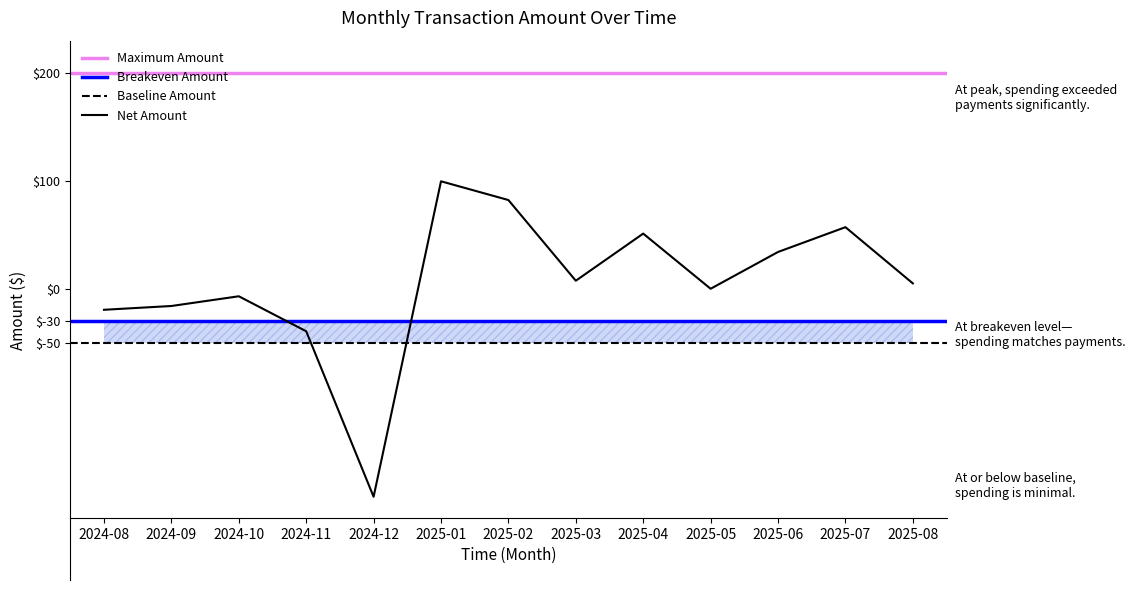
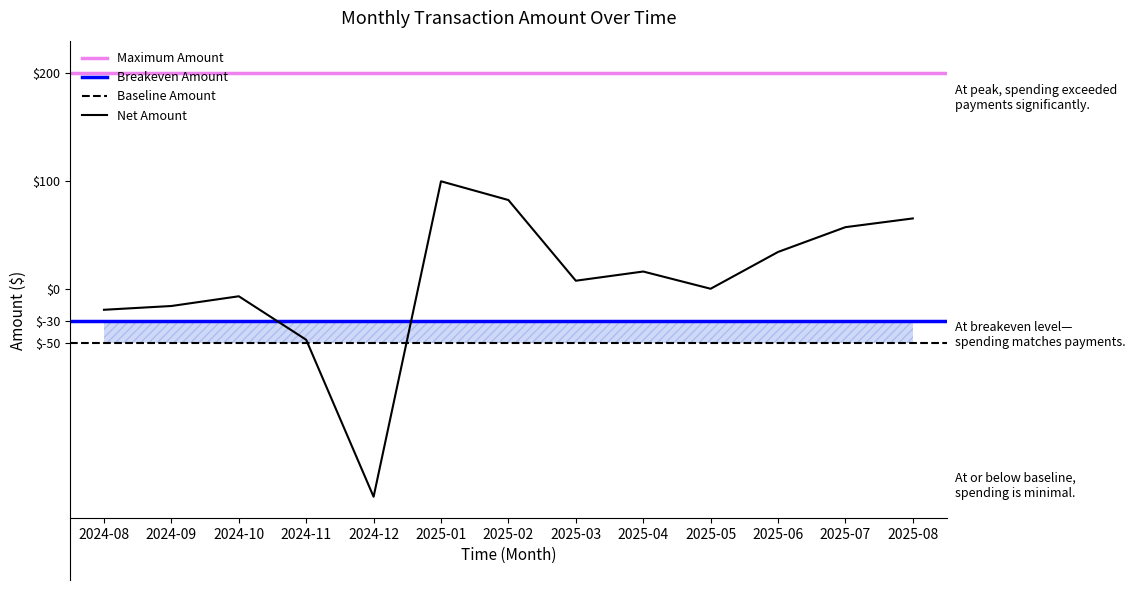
Net Amount, 2024-11: $-39 -> $-47
Net Amount, 2025-04: $51 -> $16
Net Amount, 2025-08: $5 -> $65
